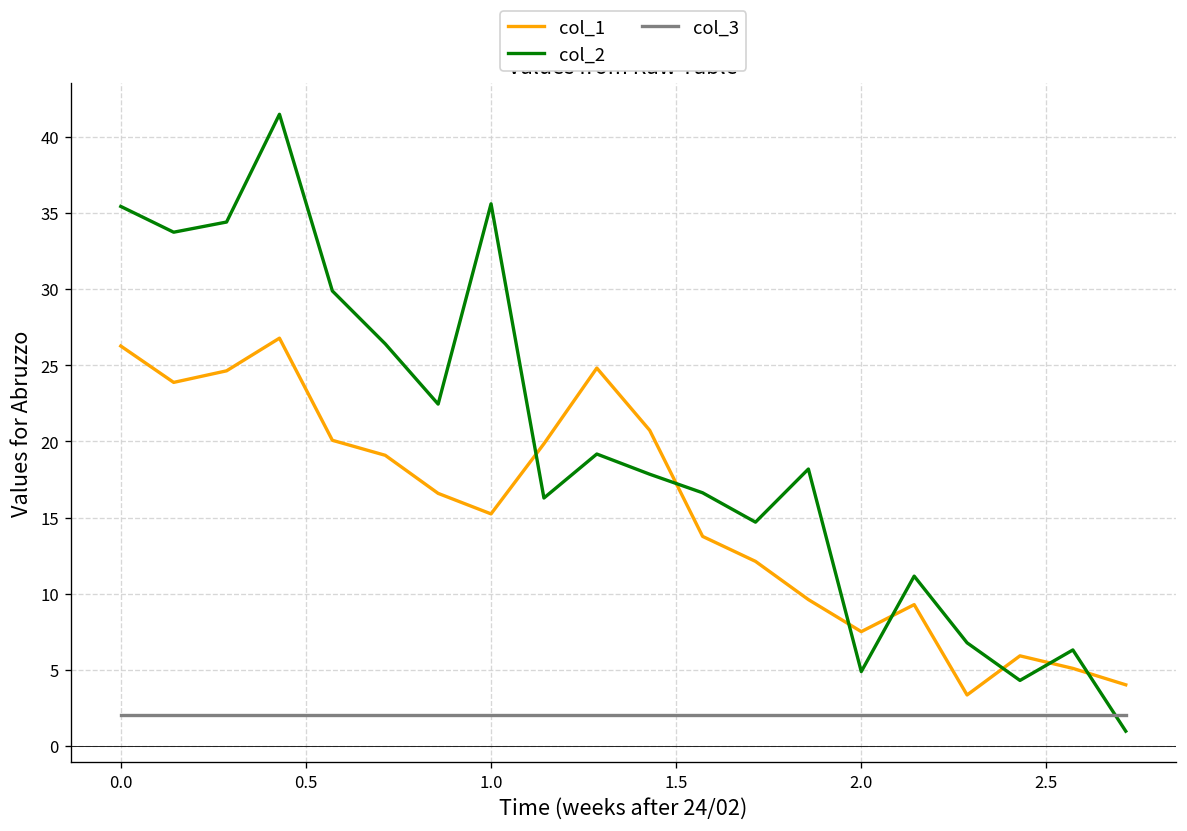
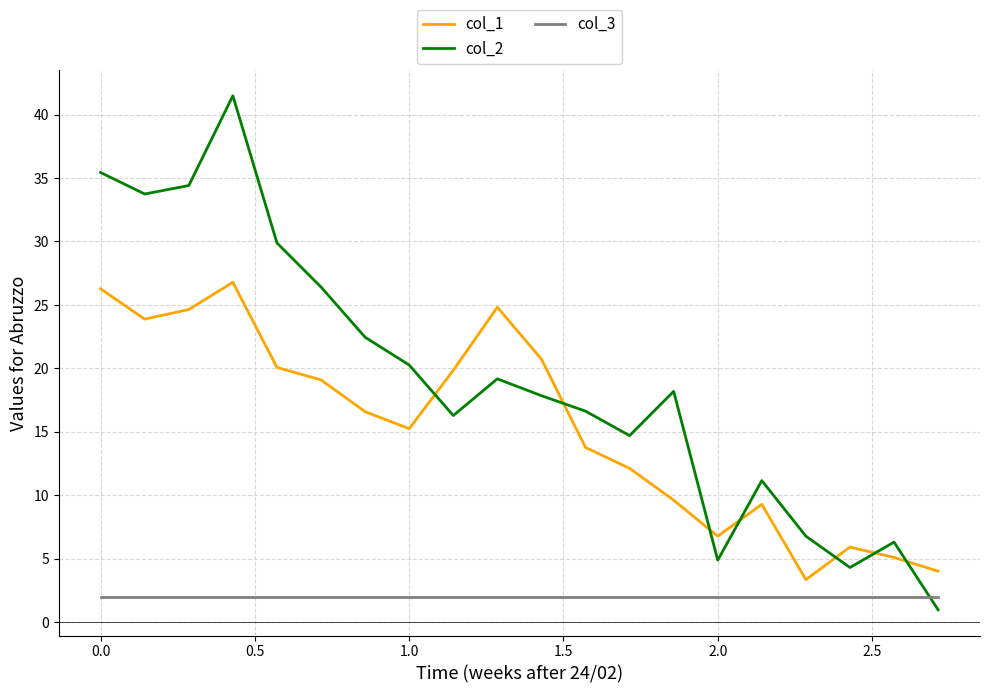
col_2, 1.0: 35.6 -> 20.3
col_1, 2.0: 7.5 -> 6.8
